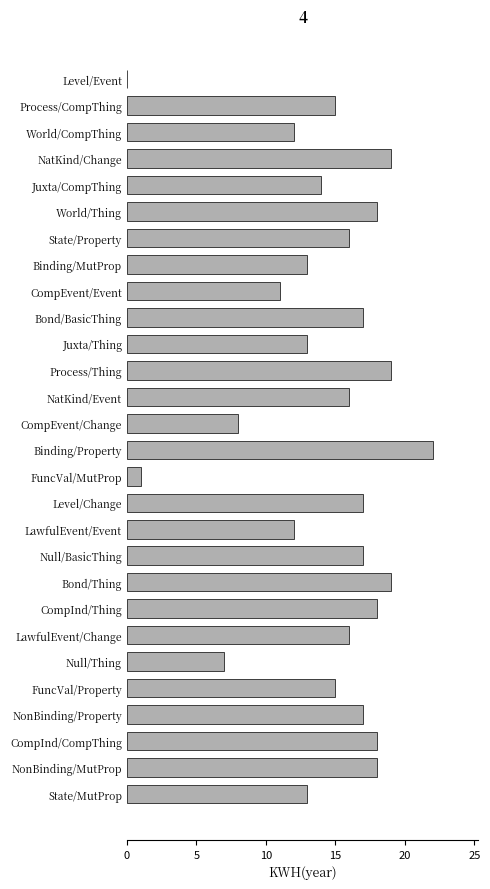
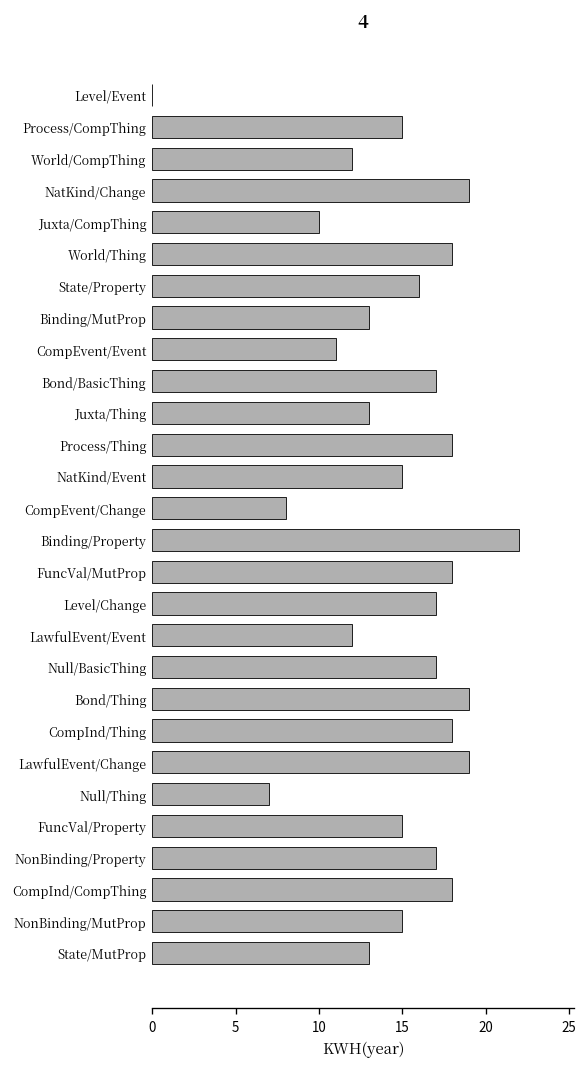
Juxta/CompThing: 14 -> 10
Process/Thing: 19 -> 18
NatKind/Event: 16 -> 15
FuncVal/MutProp: 1 -> 18
LawfulEvent/Change: 16 -> 19
NonBinding/MutProp: 18 -> 15
